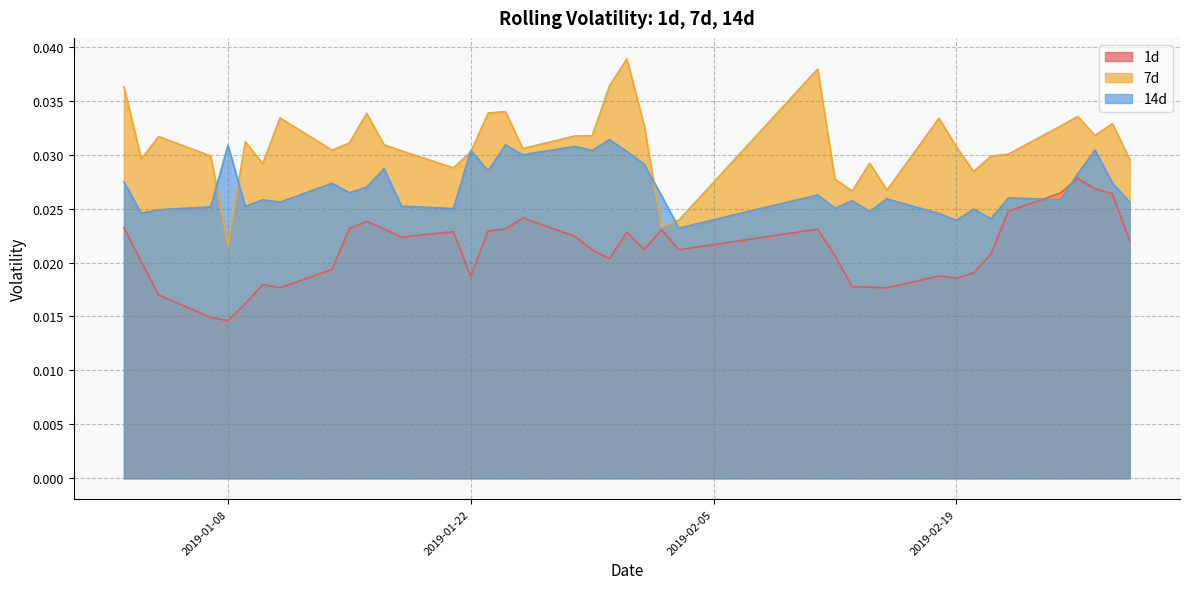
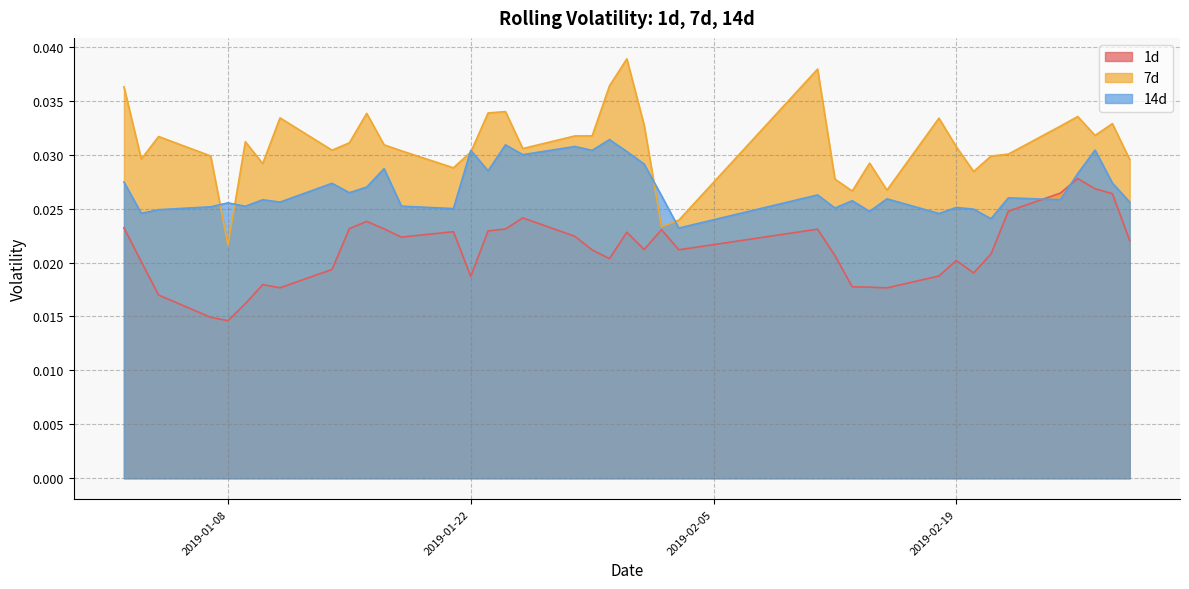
14d, 2019-01-08: 0.0309 -> 0.0255
1d, 2019-02-19: 0.0186 -> 0.0202
14d, 2019-02-19: 0.0239 -> 0.0251
